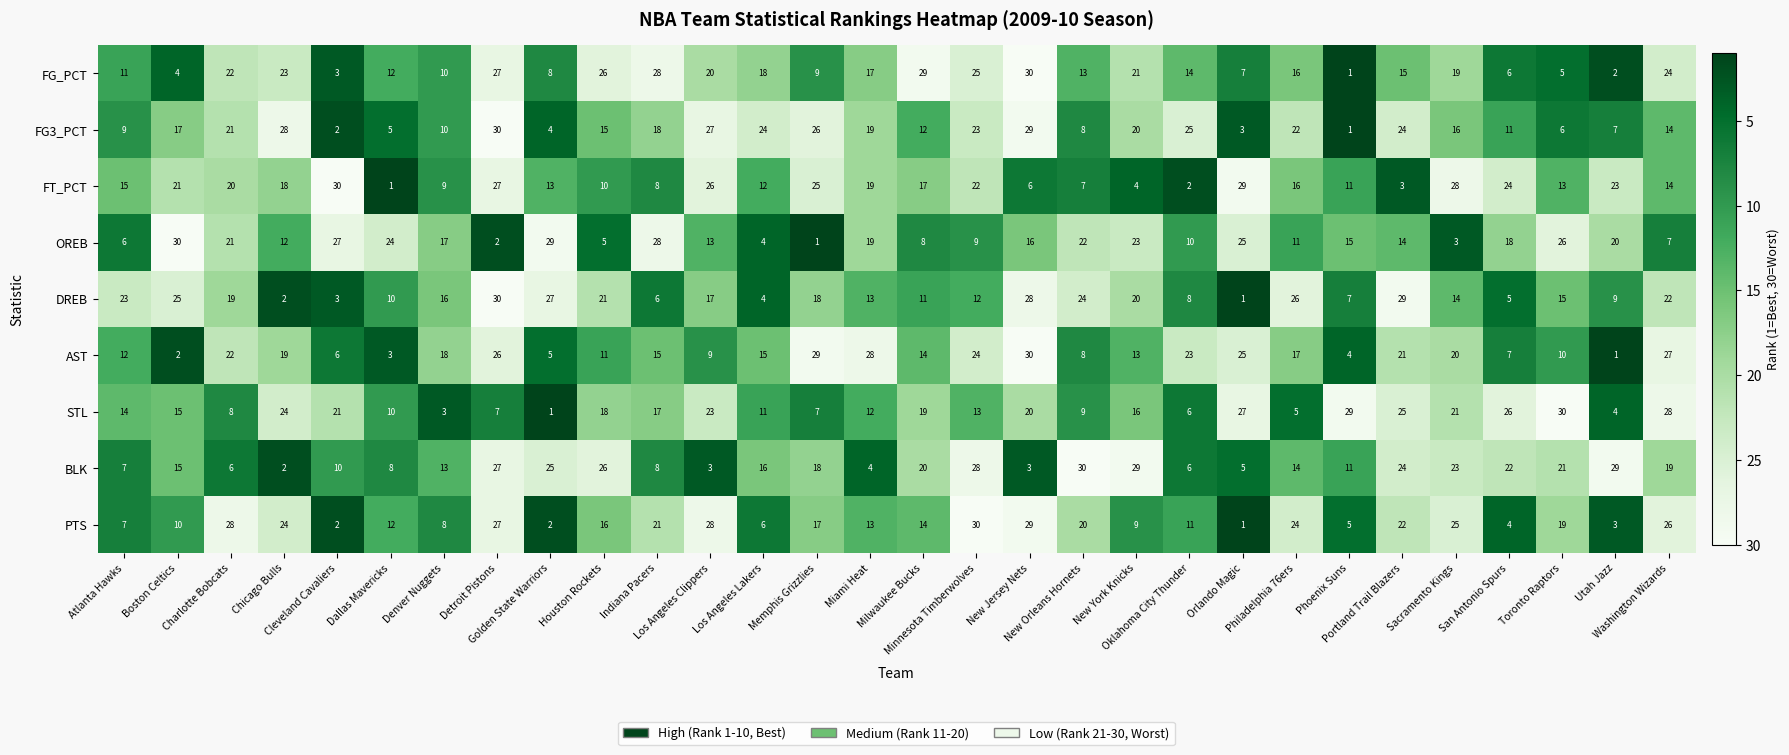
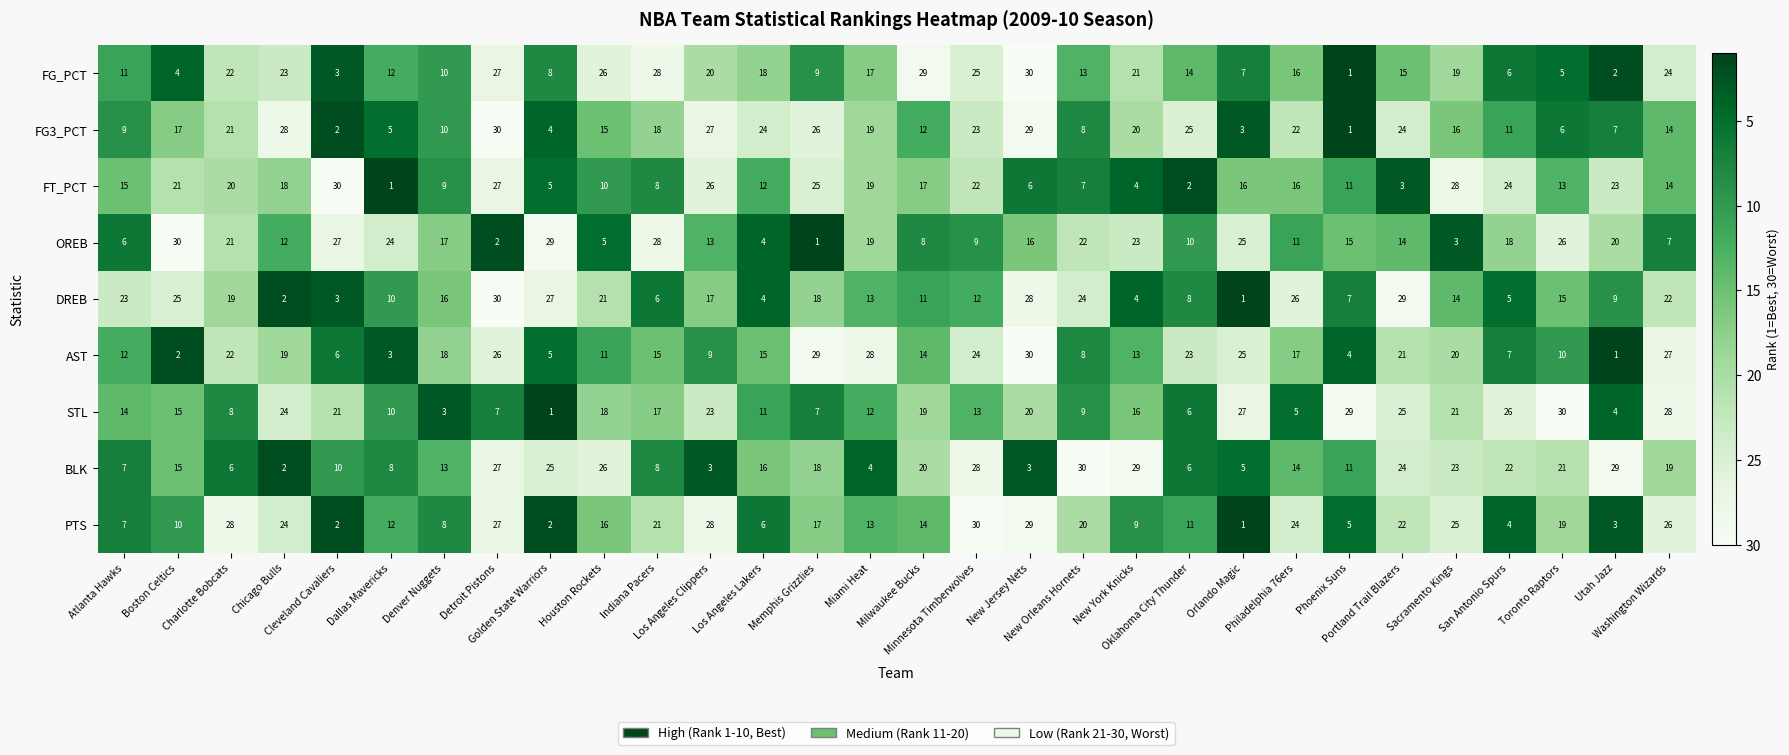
FT_PCT, Golden State Warriors: 13 -> 5
FT_PCT, Orlando Magic: 29 -> 16
DREB, New York Knicks: 20 -> 4
